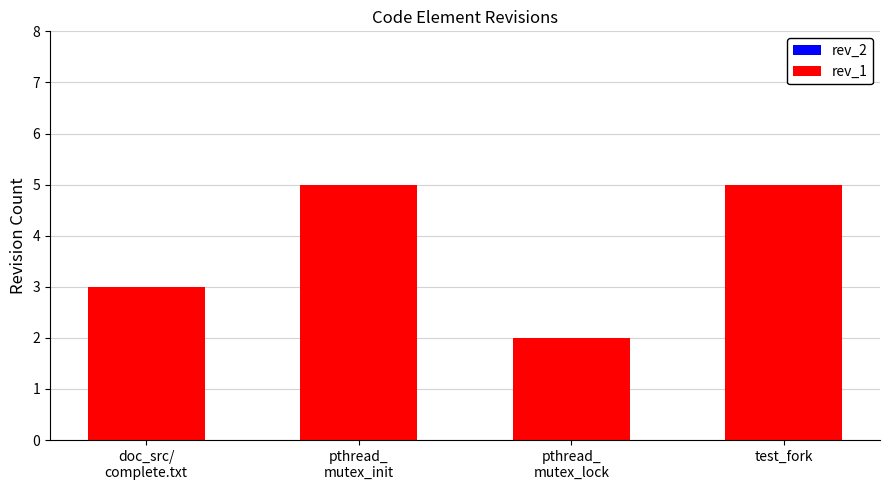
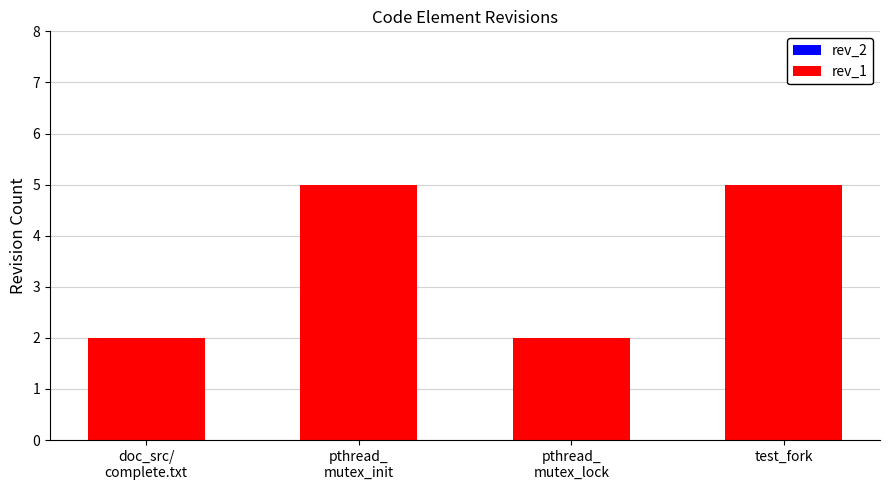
rev_1, doc_src/ complete.txt: 3 -> 2
